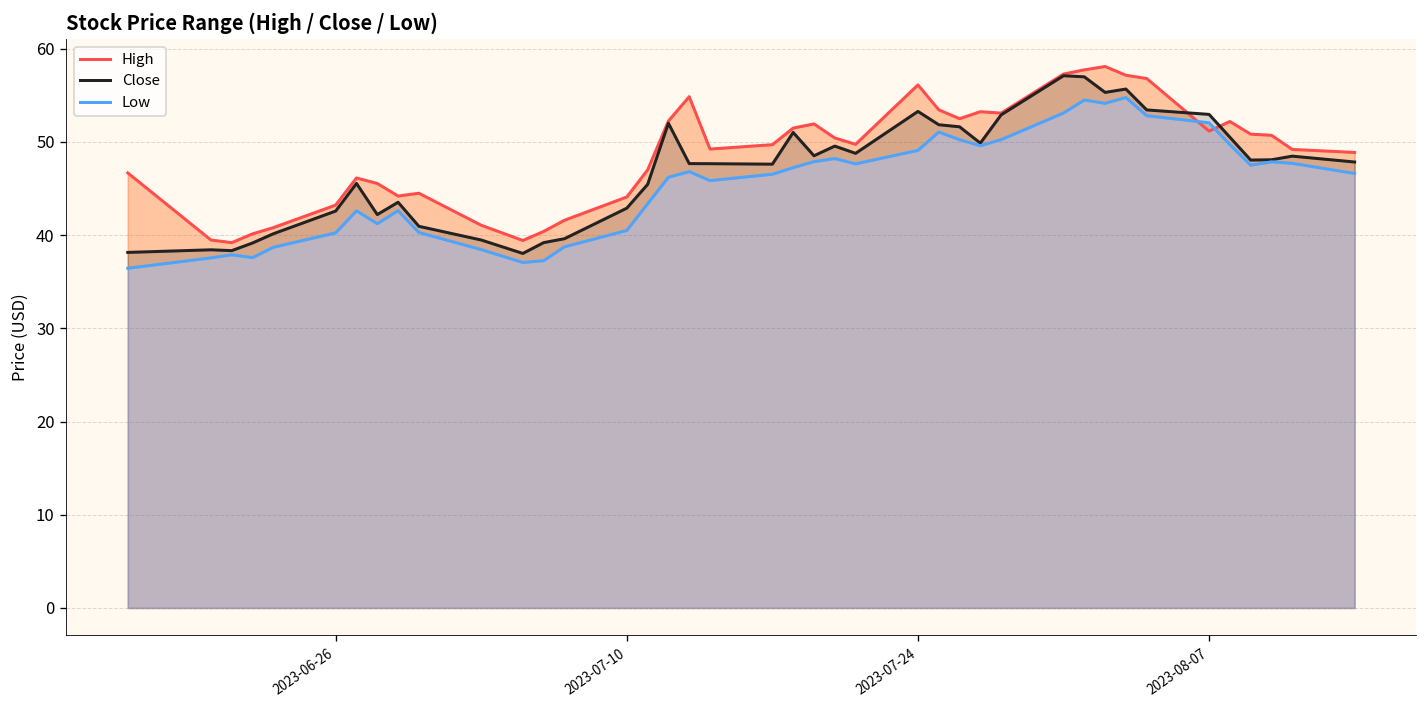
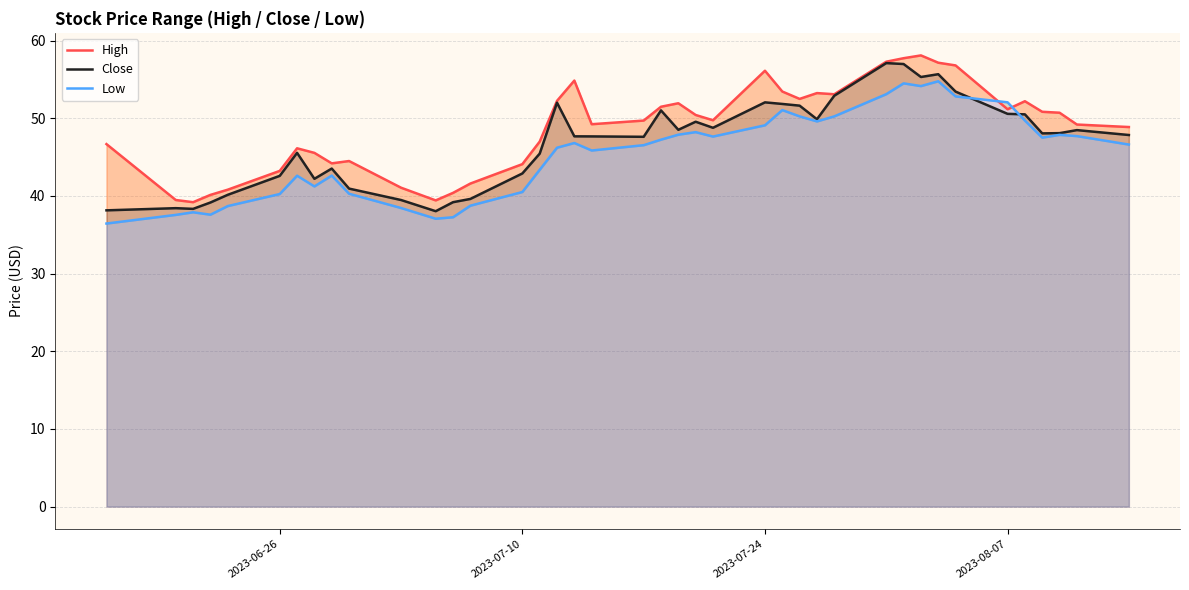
Close, 2023-07-24: 53 -> 52
Close, 2023-08-07: 53 -> 51
